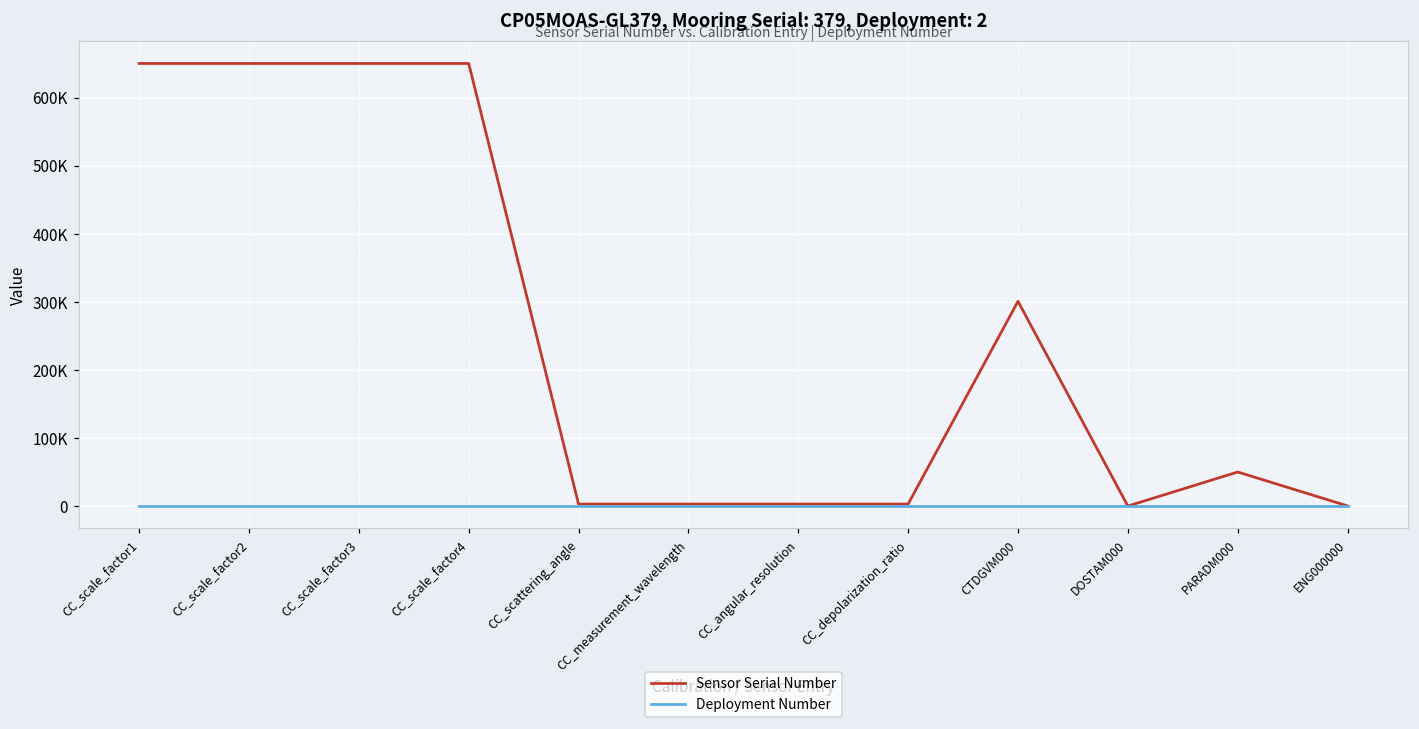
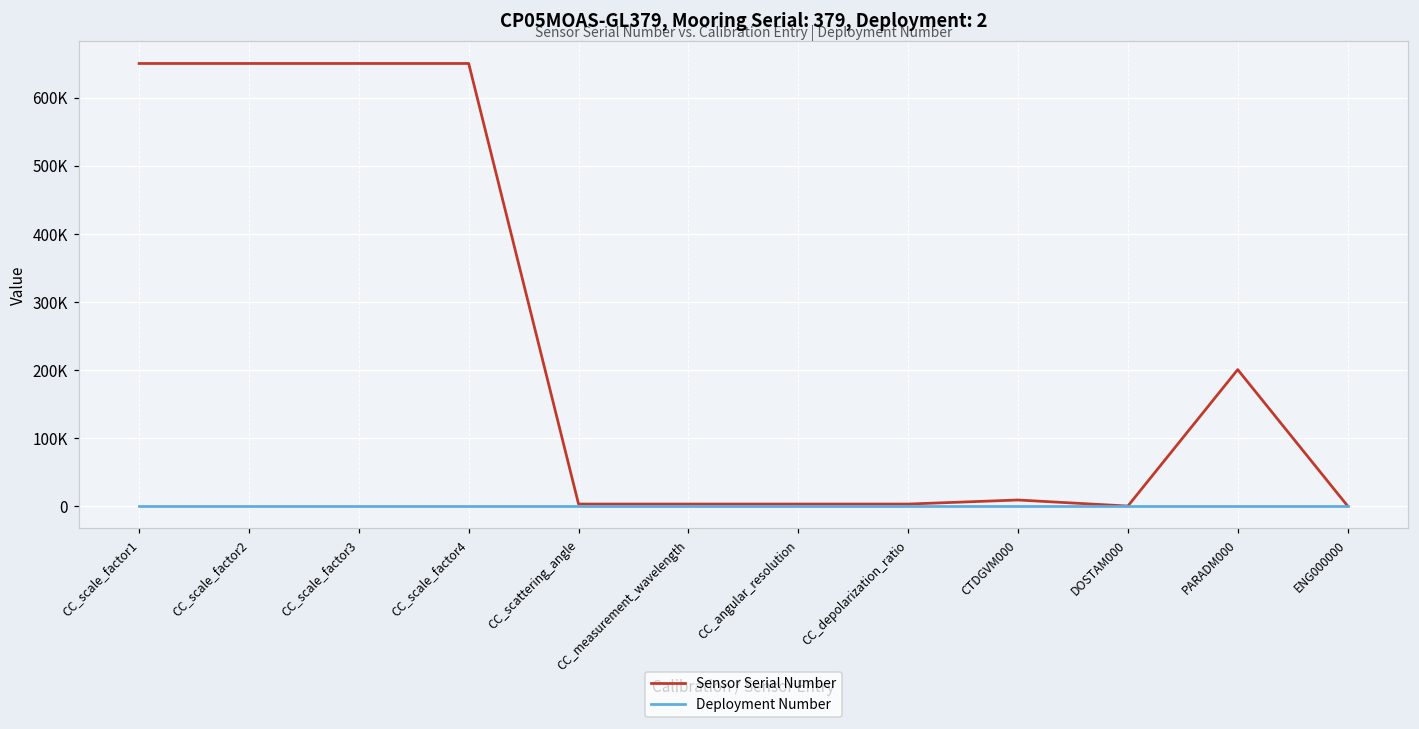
Sensor Serial Number, CTDGVM000: 300000 -> 10000
Sensor Serial Number, PARADM000: 50000 -> 200000
